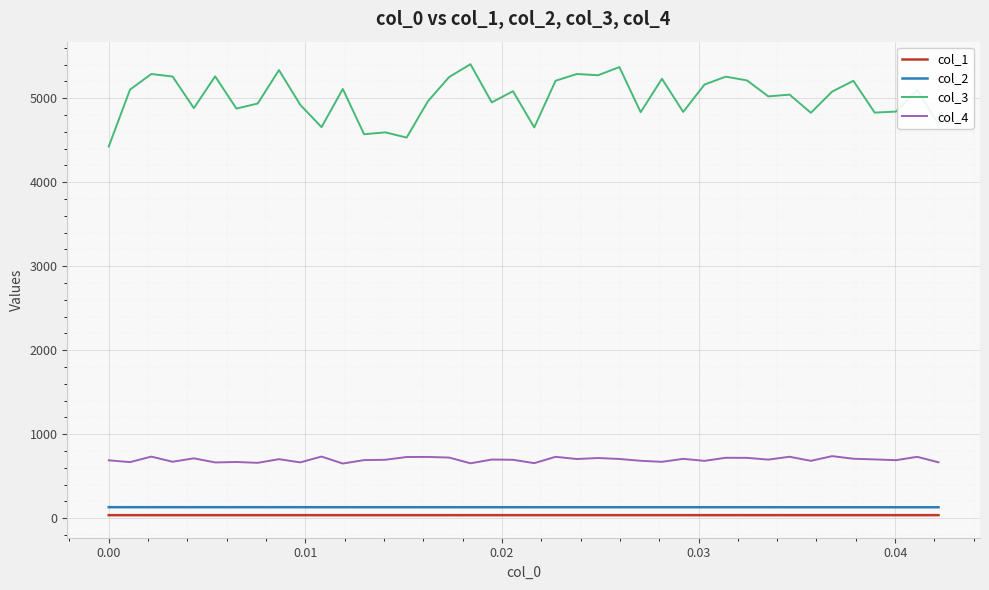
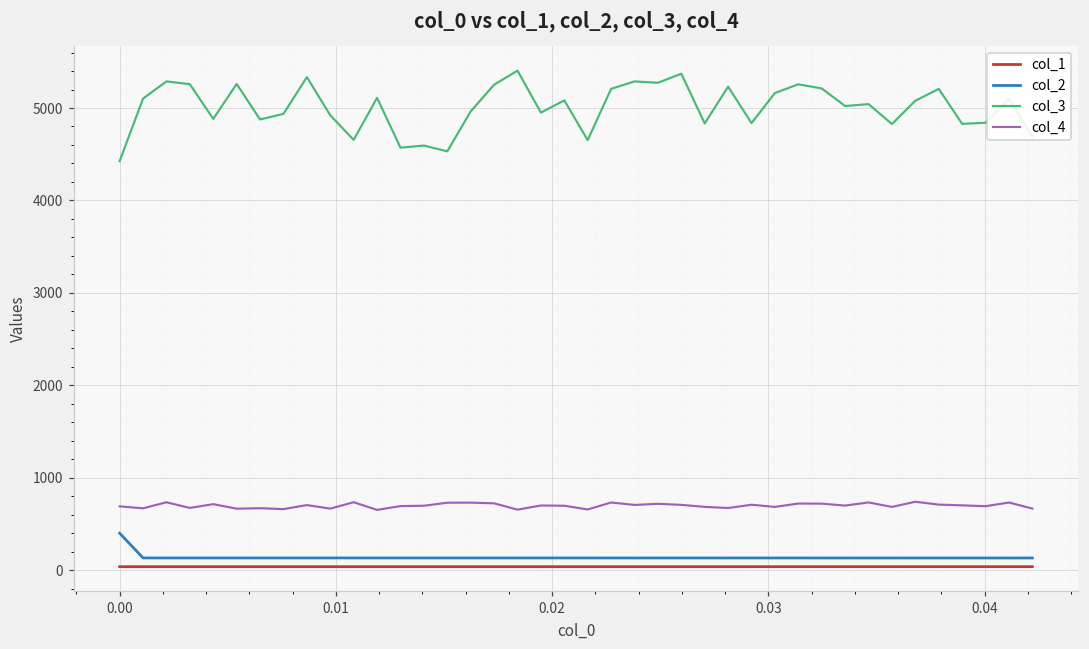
col_2, 0.00: 100 -> 400
